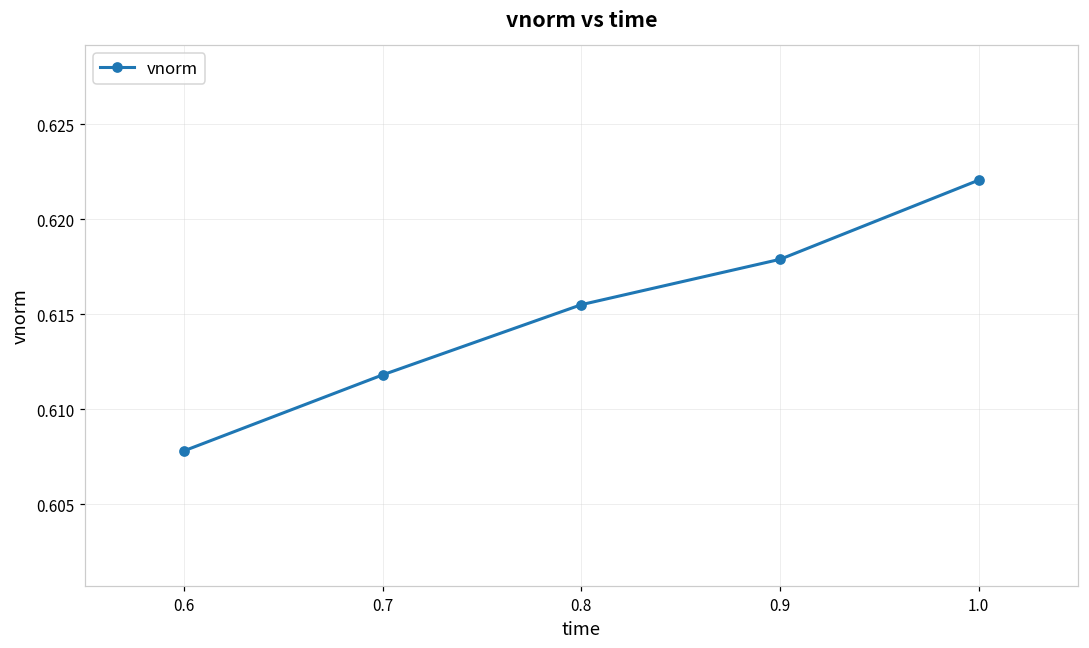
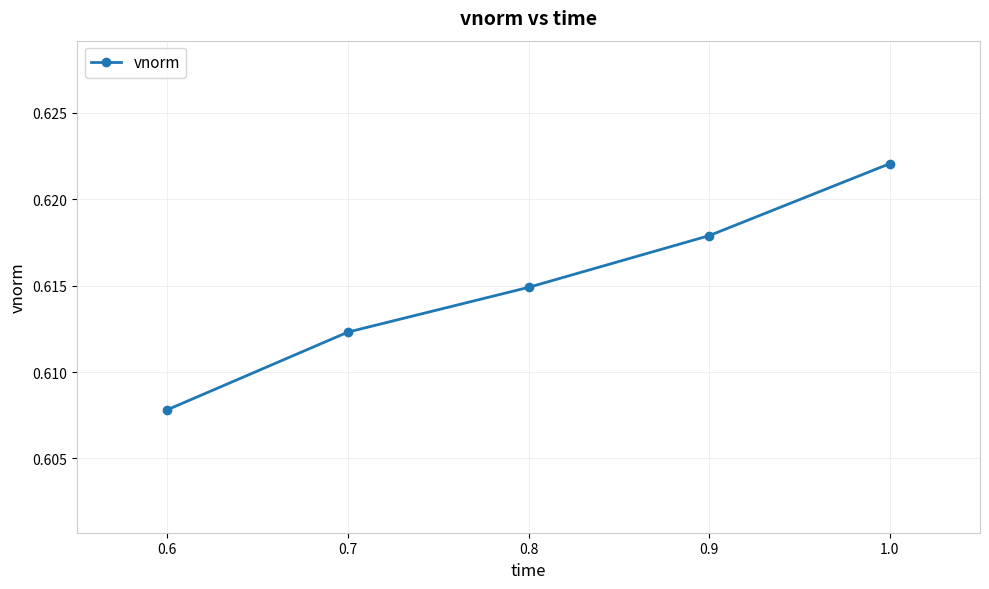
0.7: 0.6118 -> 0.6123
0.8: 0.6155 -> 0.6149
